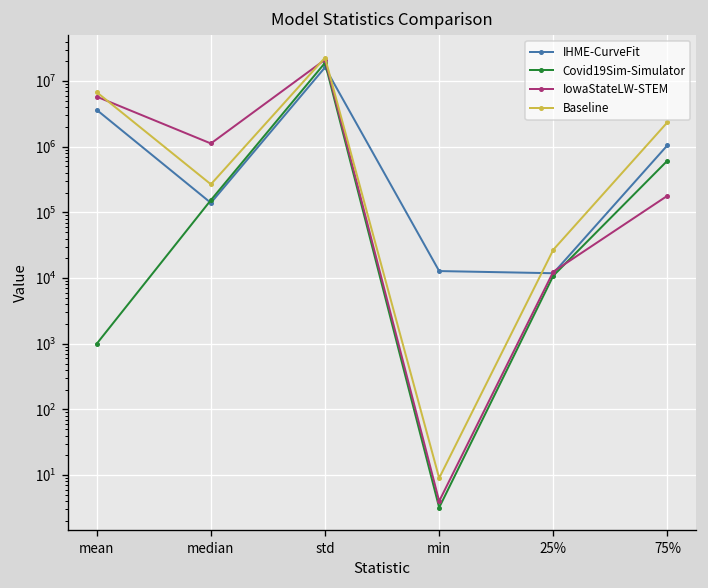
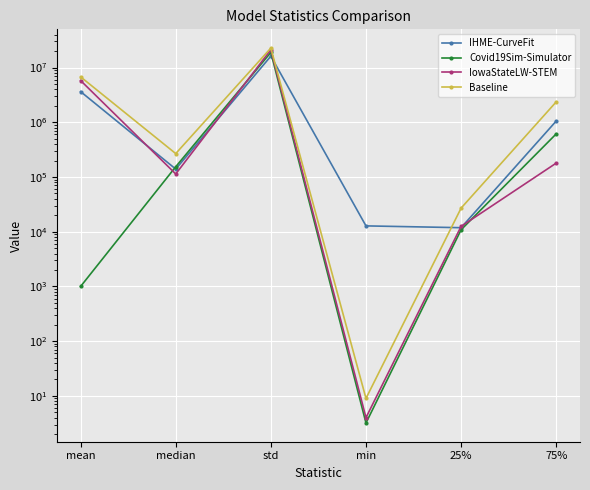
IowaStateLW-STEM, median: 1100000 -> 110000
